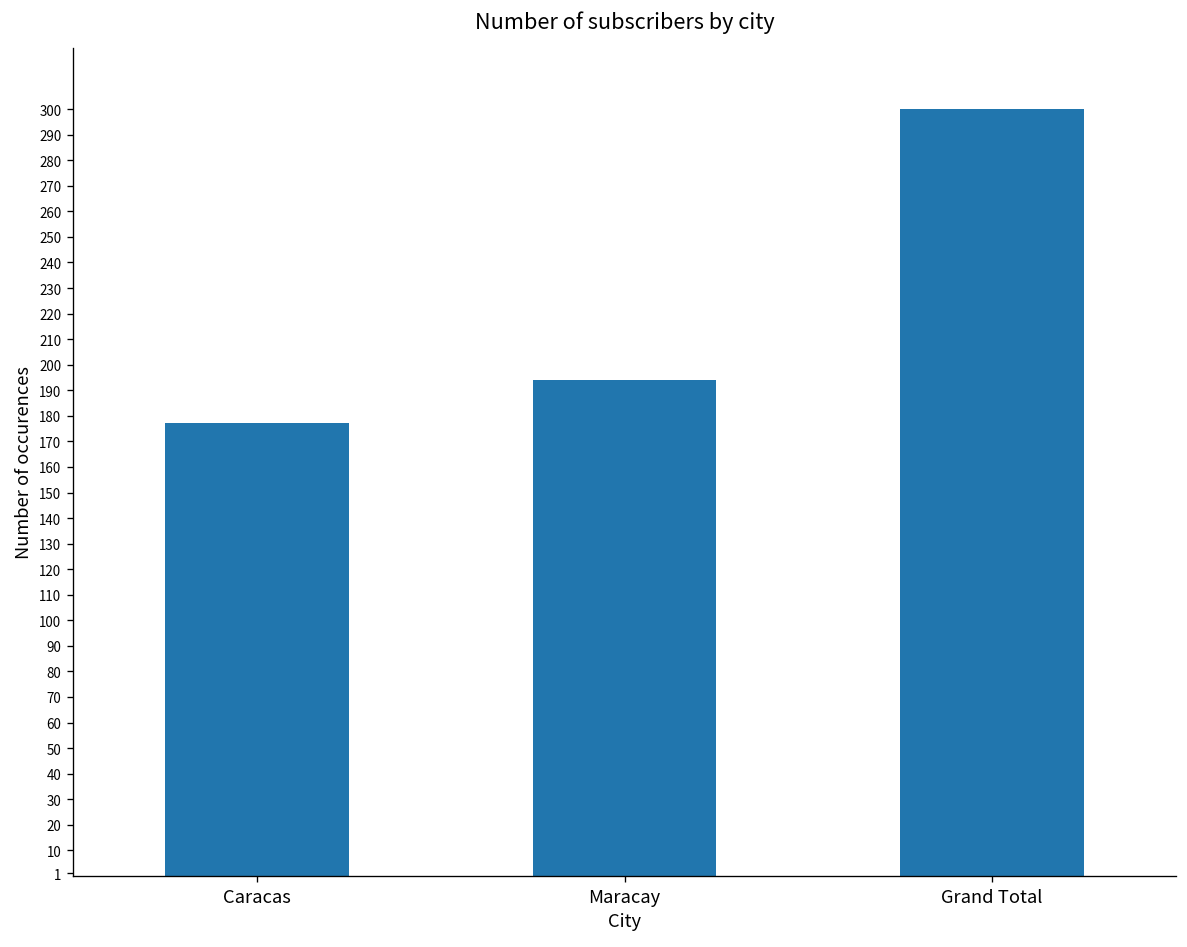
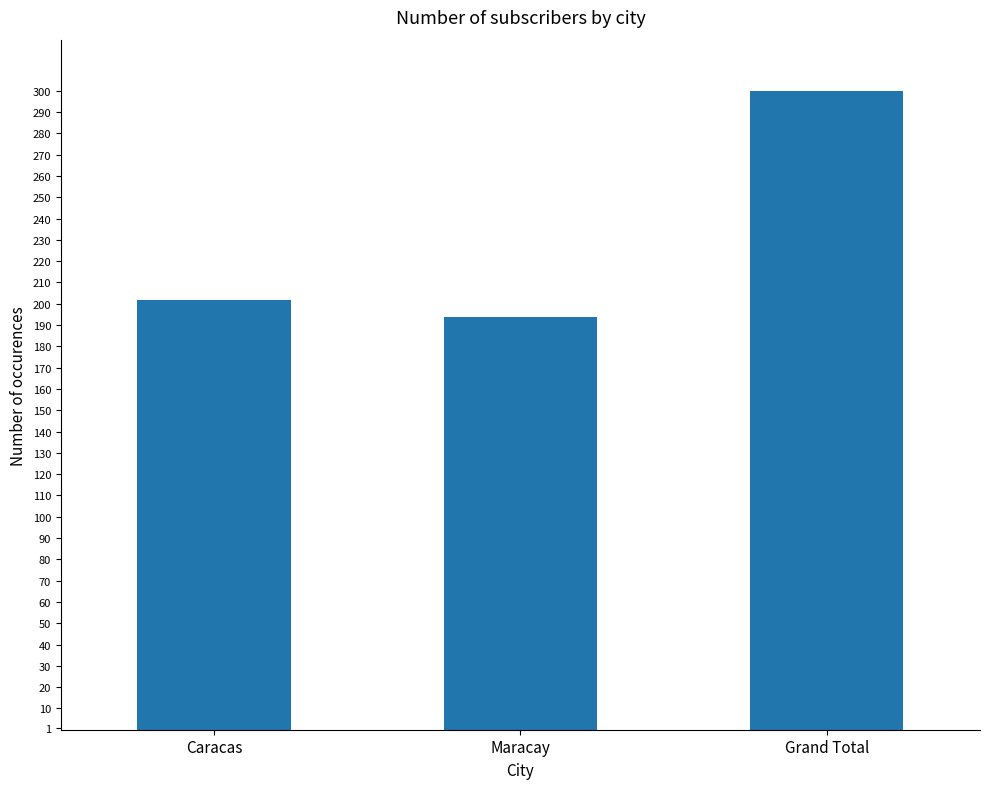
Caracas: 177 -> 202
